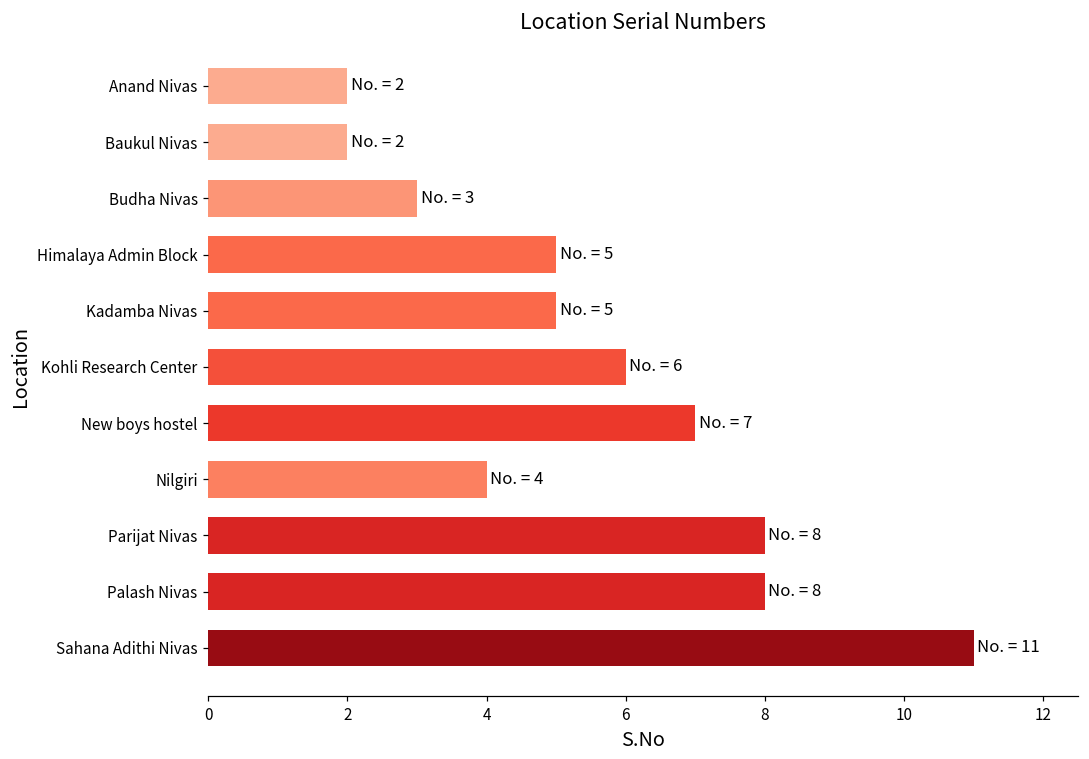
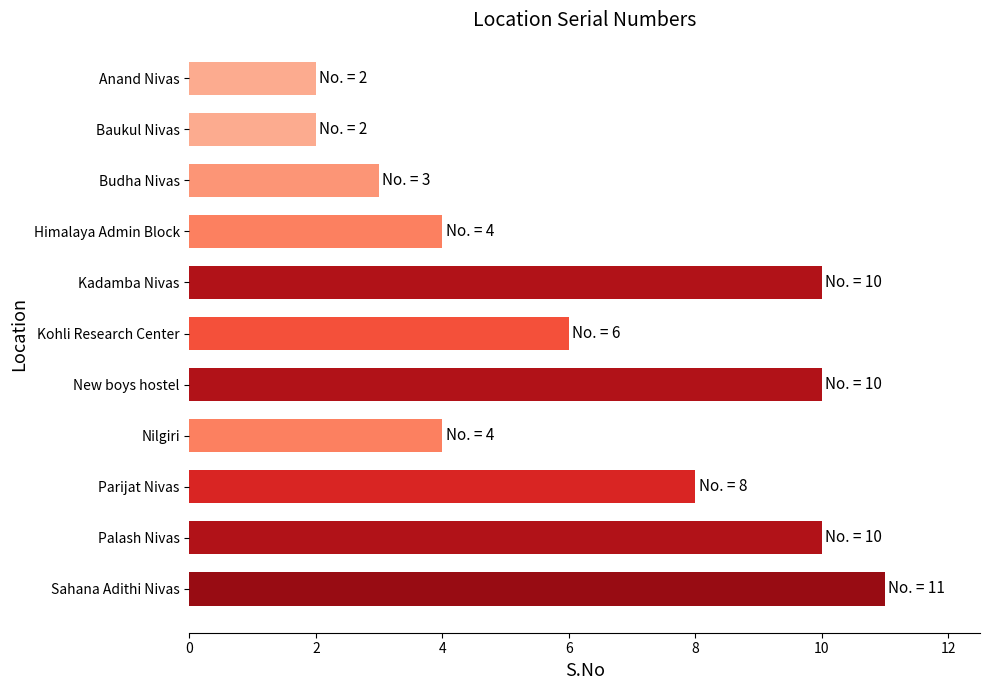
Himalaya Admin Block: 5 -> 4
Kadamba Nivas: 5 -> 10
New boys hostel: 7 -> 10
Palash Nivas: 8 -> 10
